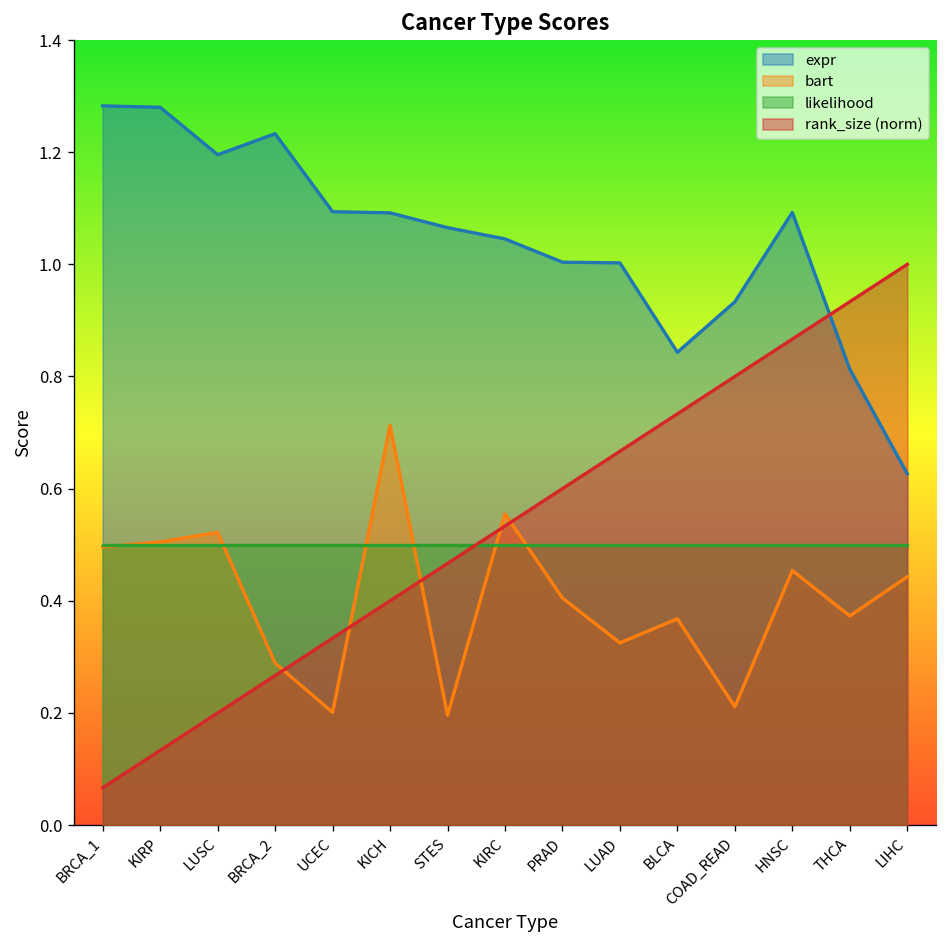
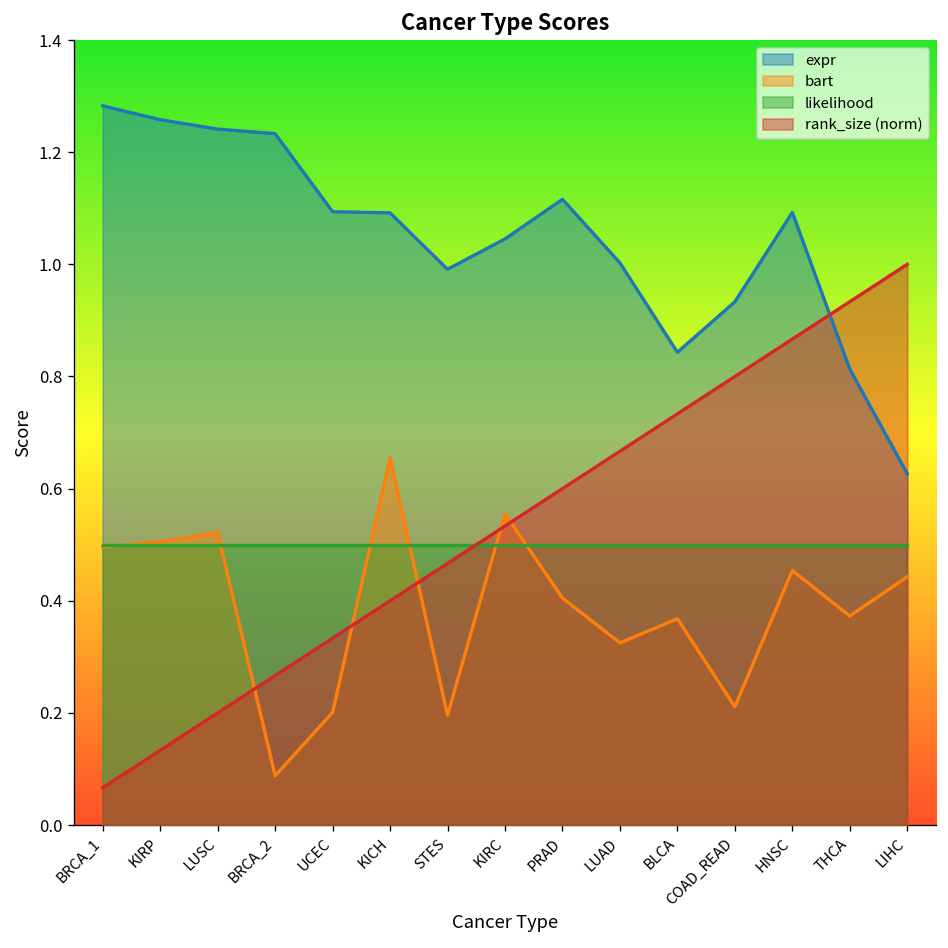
expr, KIRP: 1.28 -> 1.26
expr, LUSC: 1.20 -> 1.24
bart, BRCA_2: 0.29 -> 0.09
bart, KICH: 0.71 -> 0.66
expr, STES: 1.07 -> 0.99
expr, PRAD: 1.00 -> 1.12
